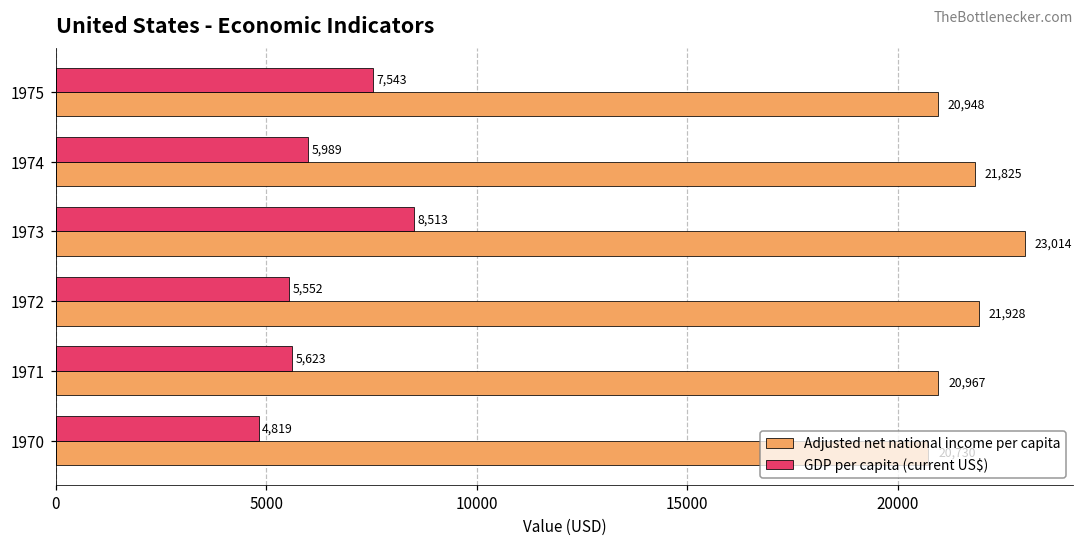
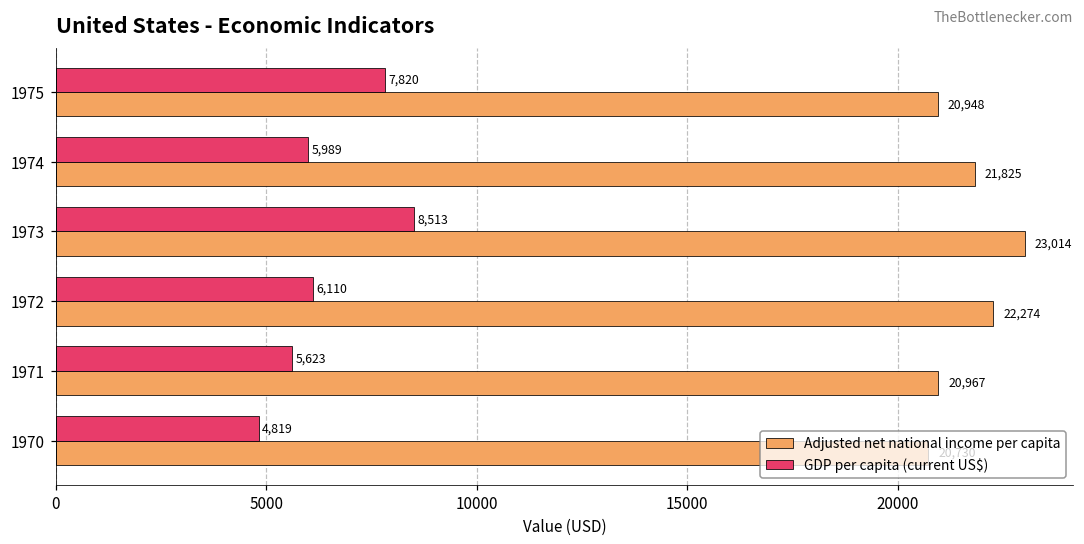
GDP per capita (current US$), 1975: 7,543 -> 7,820
GDP per capita (current US$), 1972: 5,552 -> 6,110
Adjusted net national income per capita, 1972: 21,928 -> 22,274
